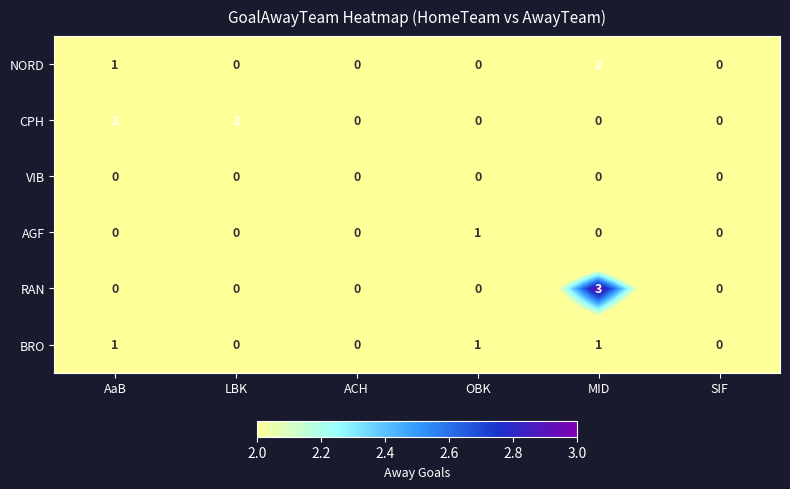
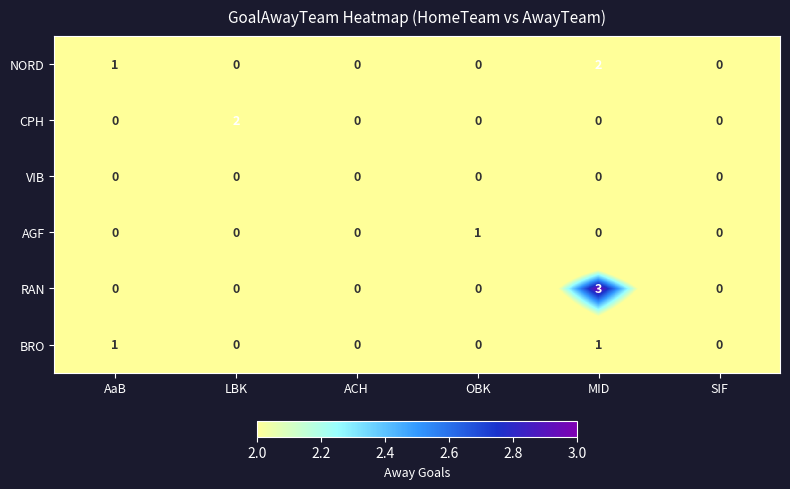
CPH, AaB: 2 -> 0
BRO, OBK: 1 -> 0
